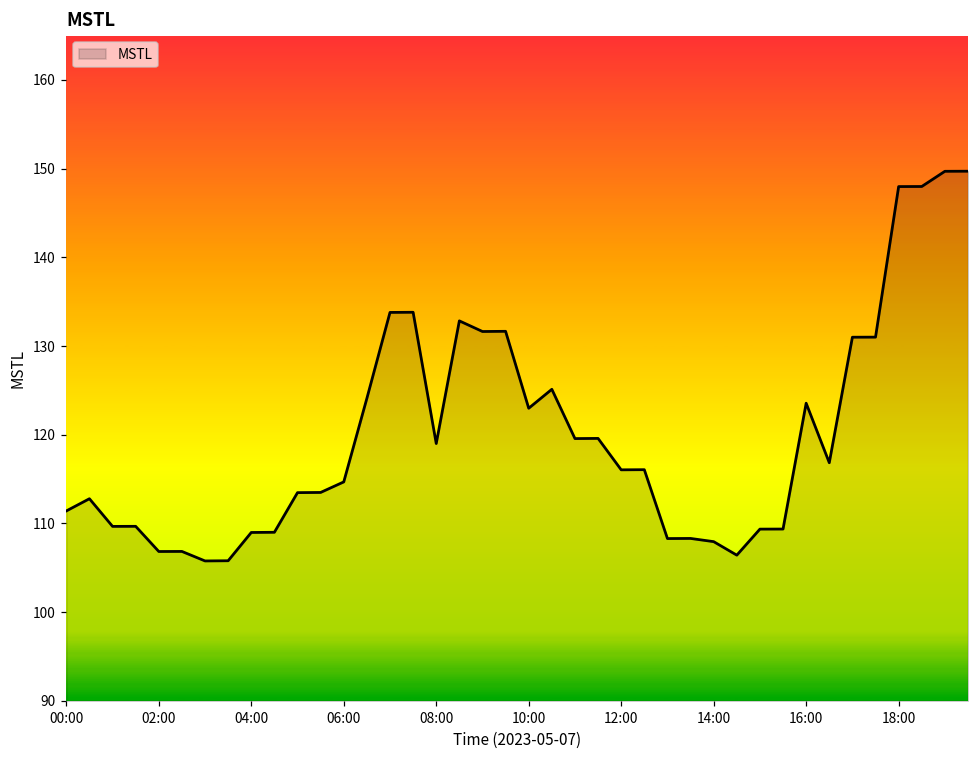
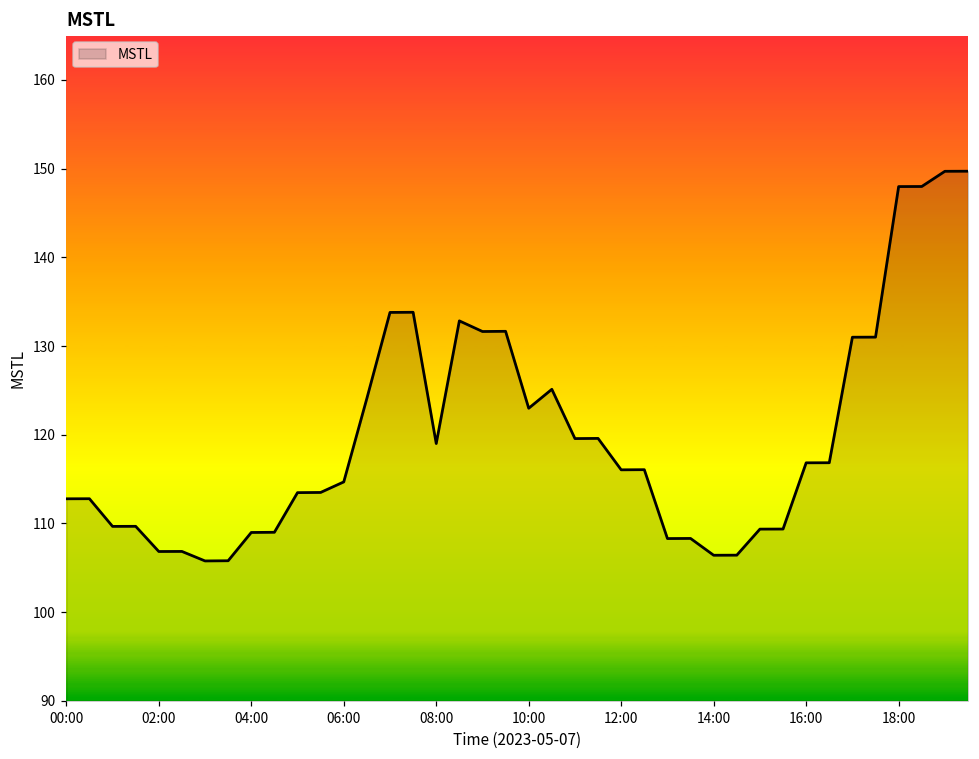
00:00: 111 -> 113
14:00: 108 -> 106
16:00: 124 -> 117
